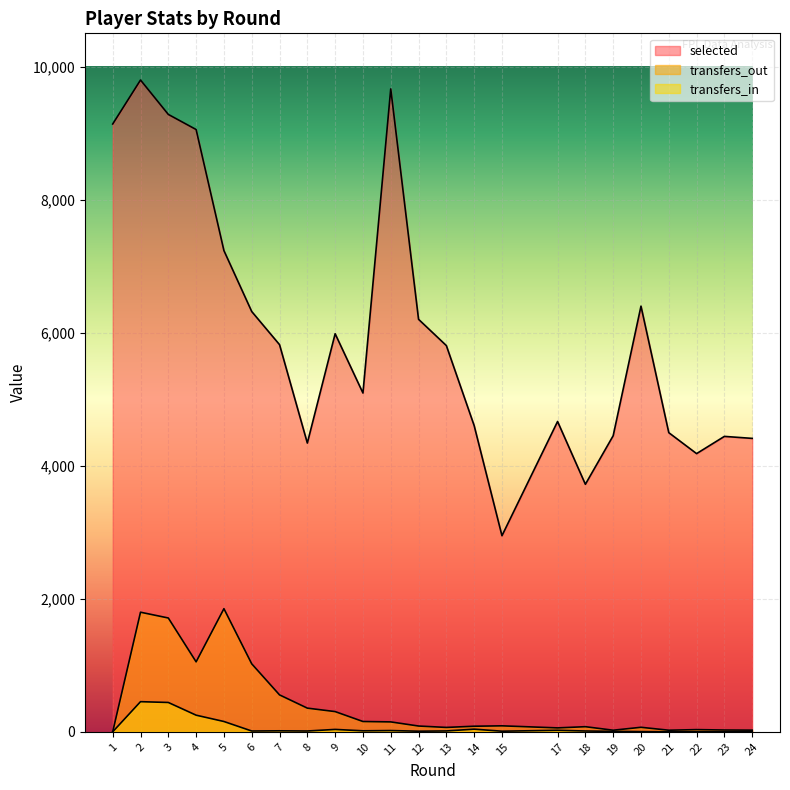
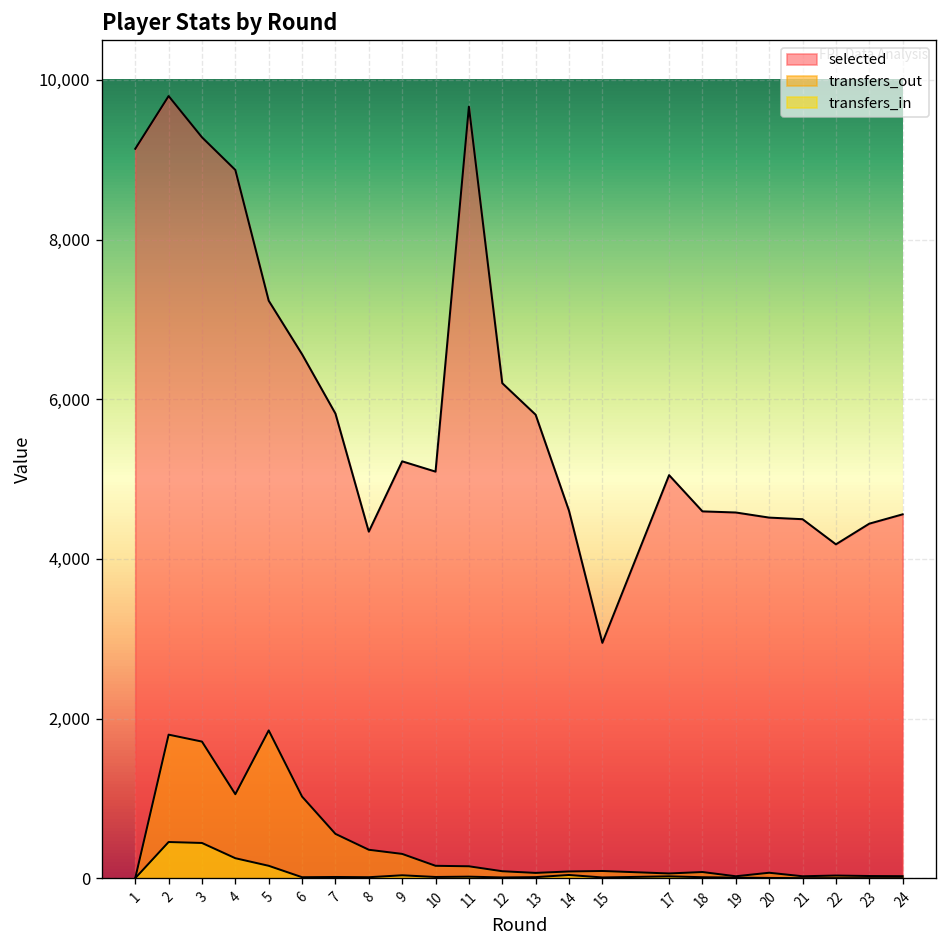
selected, 4: 9,100 -> 8,900
selected, 6: 6,300 -> 6,600
selected, 9: 6,000 -> 5,200
selected, 17: 4,700 -> 5,000
selected, 18: 3,700 -> 4,600
selected, 19: 4,500 -> 4,600
selected, 20: 6,400 -> 4,500
selected, 24: 4,400 -> 4,600
